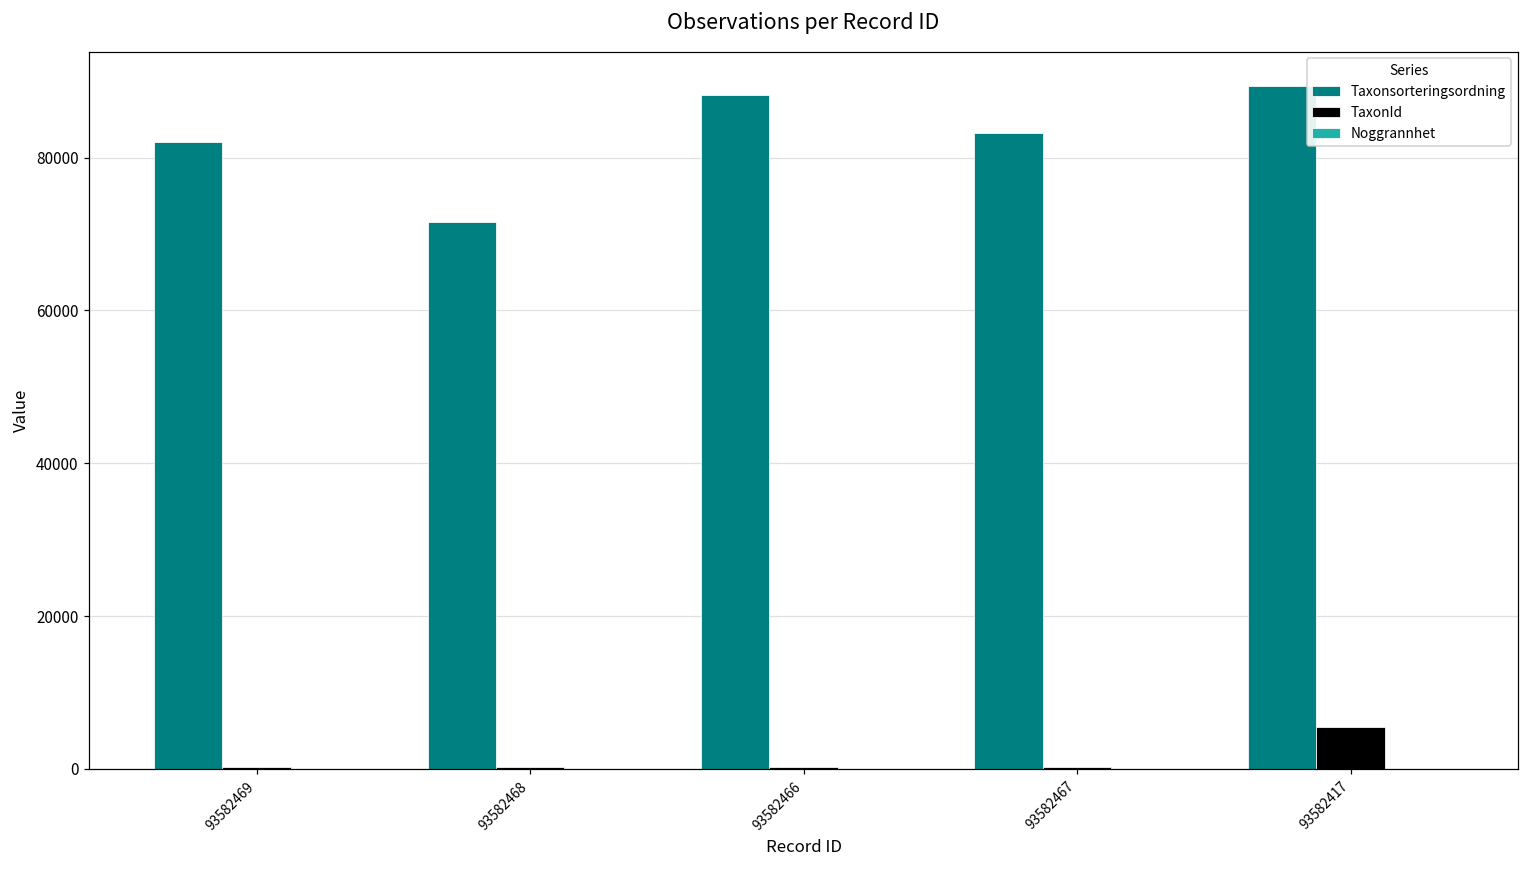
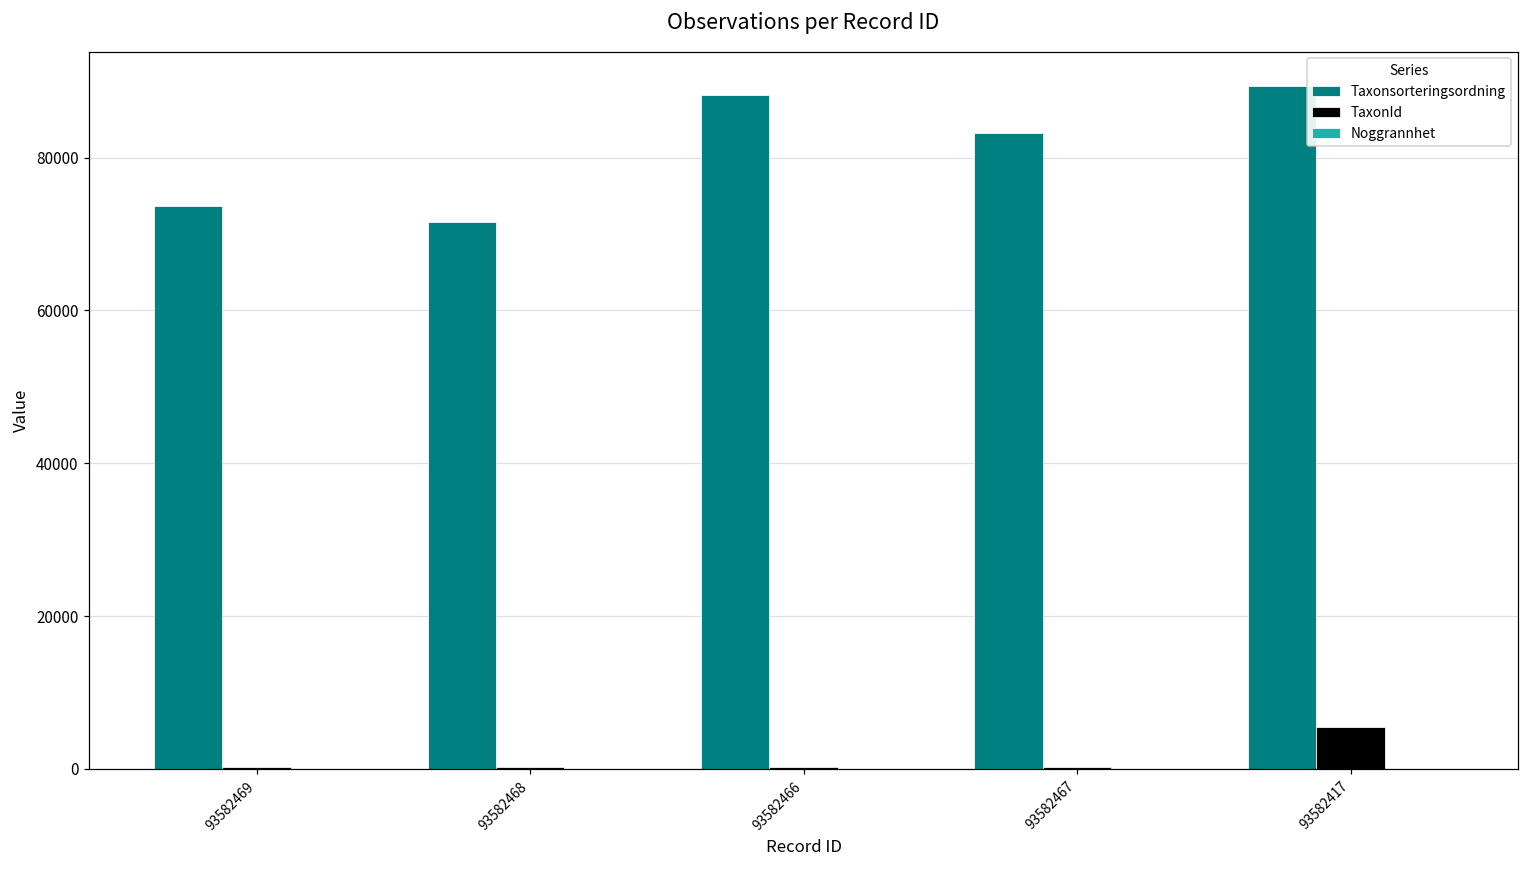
Taxonsorteringsordning, 93582469: 82000 -> 74000
